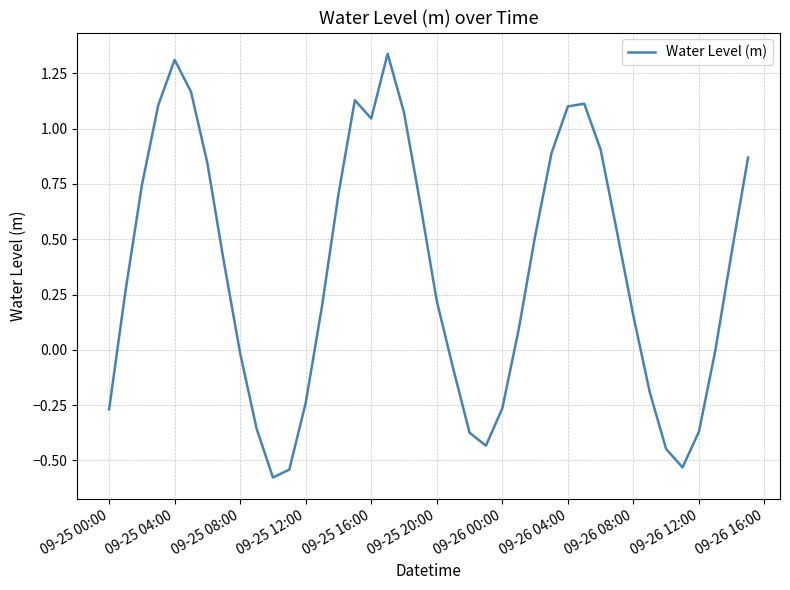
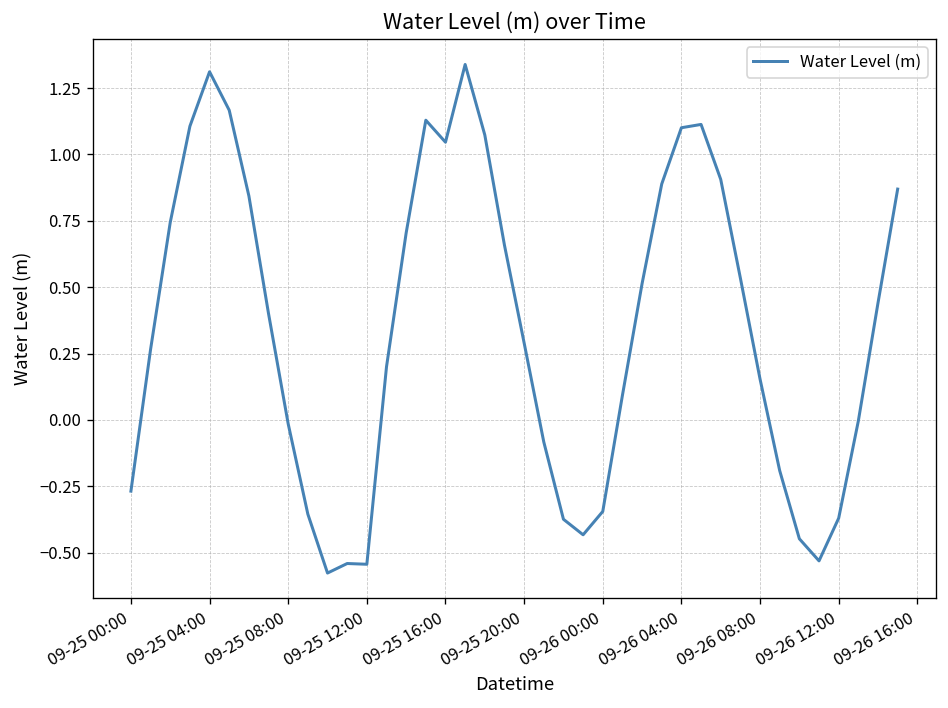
09-25 12:00: -0.24 -> -0.54
09-25 20:00: 0.22 -> 0.29
09-26 00:00: -0.26 -> -0.35
